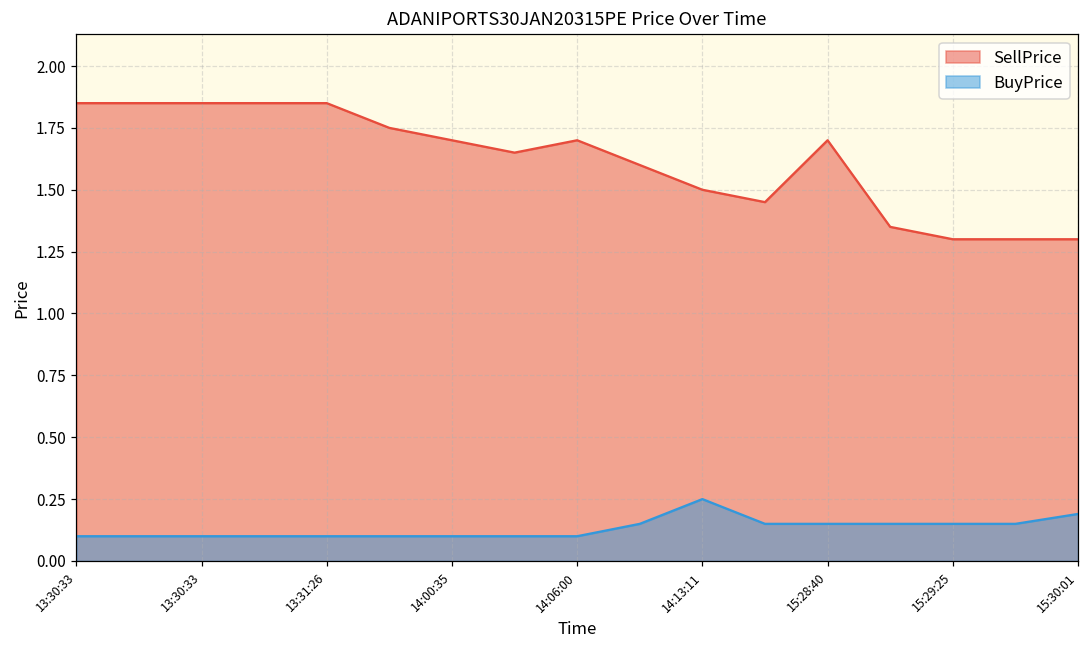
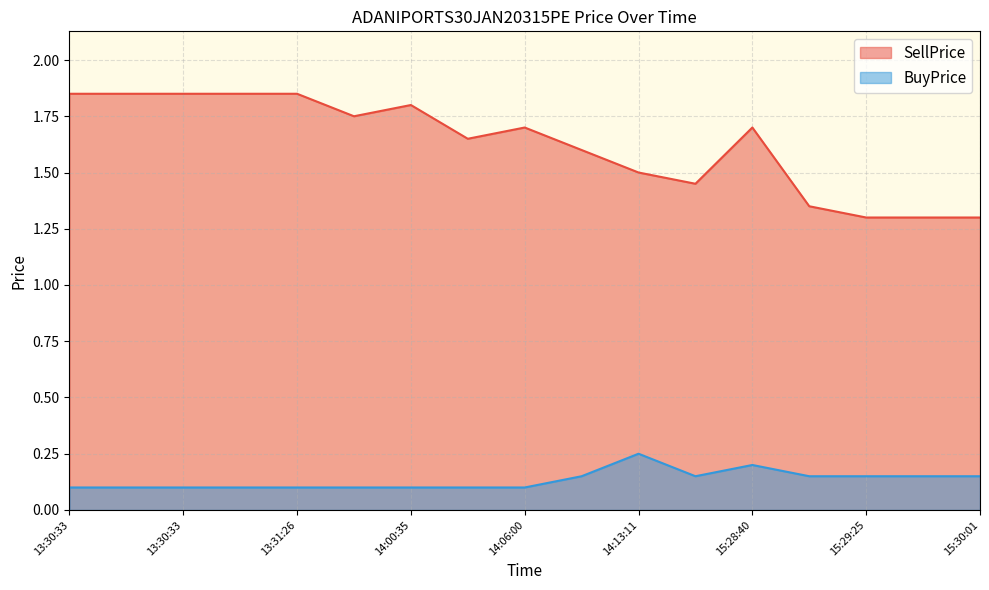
SellPrice, 14:00:35: 1.7 -> 1.8
BuyPrice, 15:28:40: 0.15 -> 0.20
BuyPrice, 15:30:01: 0.19 -> 0.15
